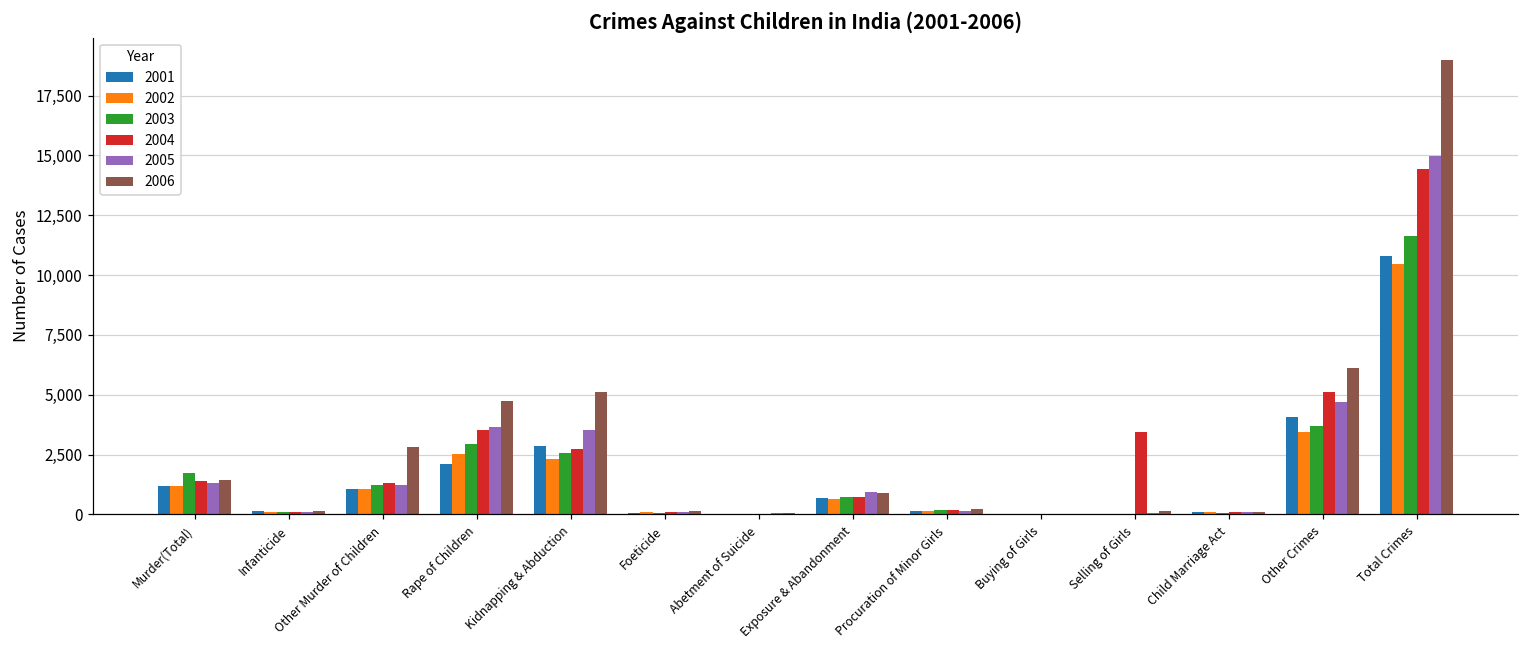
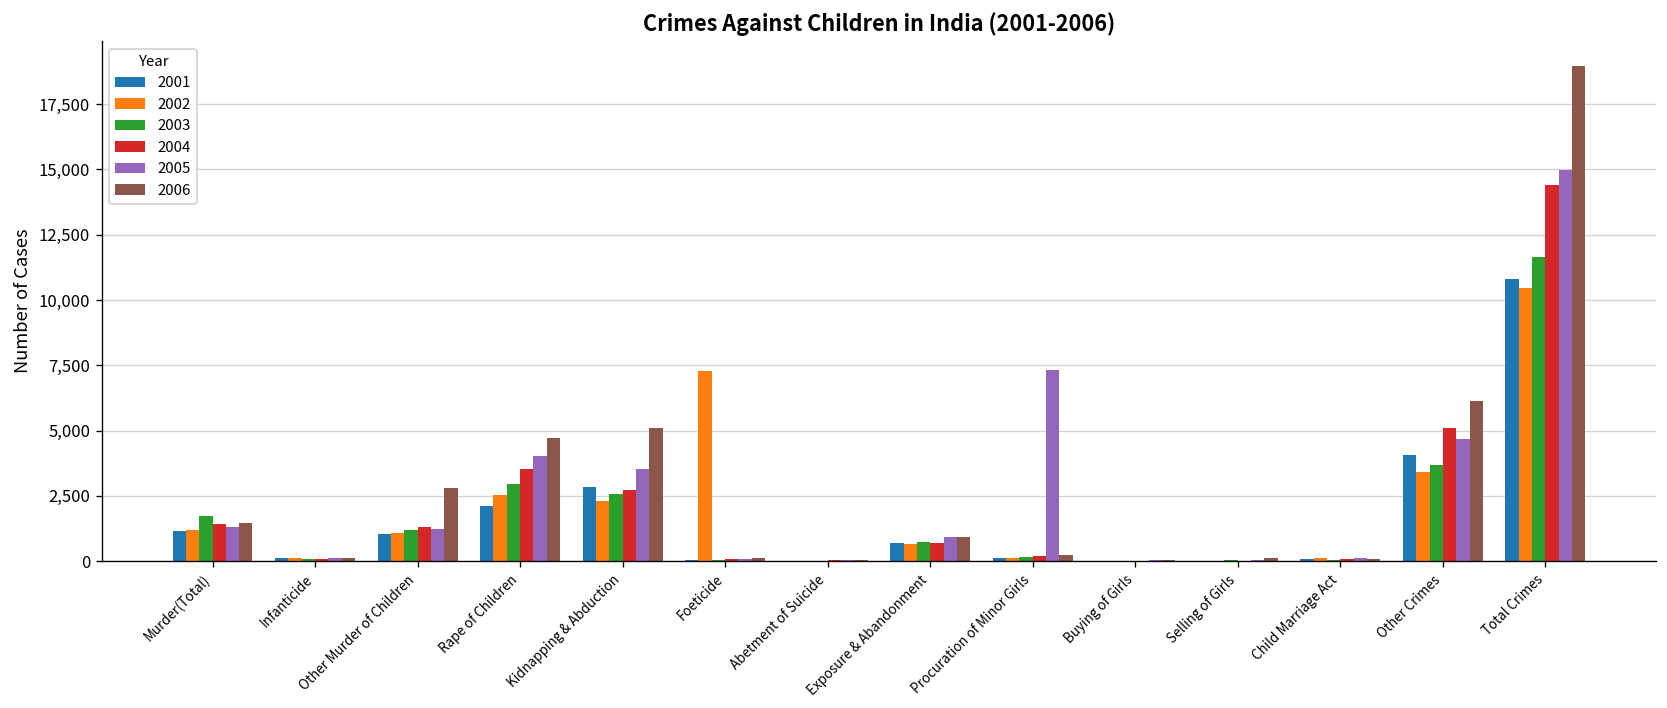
2005, Rape of Children: 3,700 -> 4,000
2002, Foeticide: 100 -> 7,300
2005, Procuration of Minor Girls: 100 -> 7,300
2004, Selling of Girls: 3,500 -> 0
